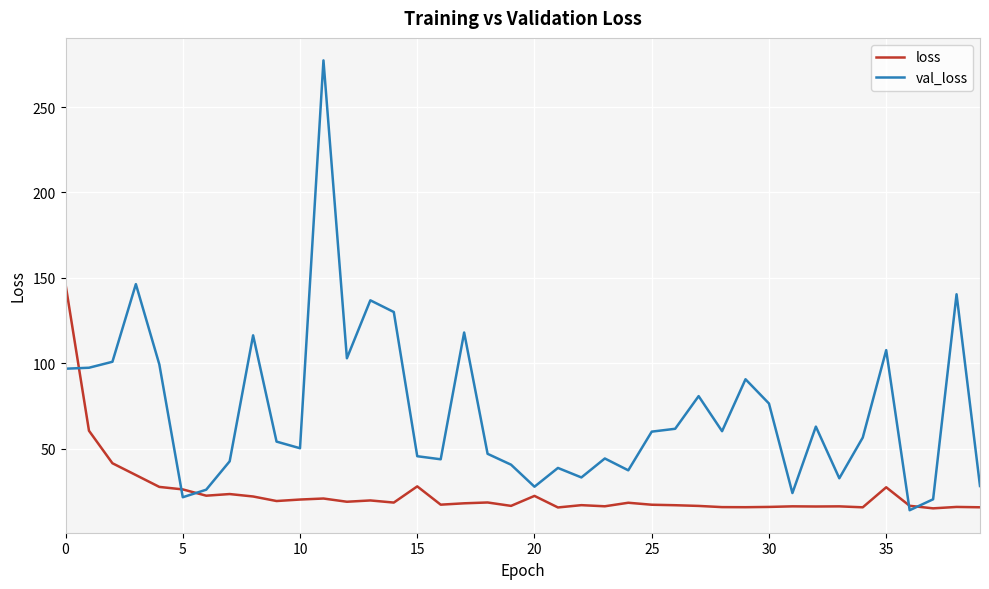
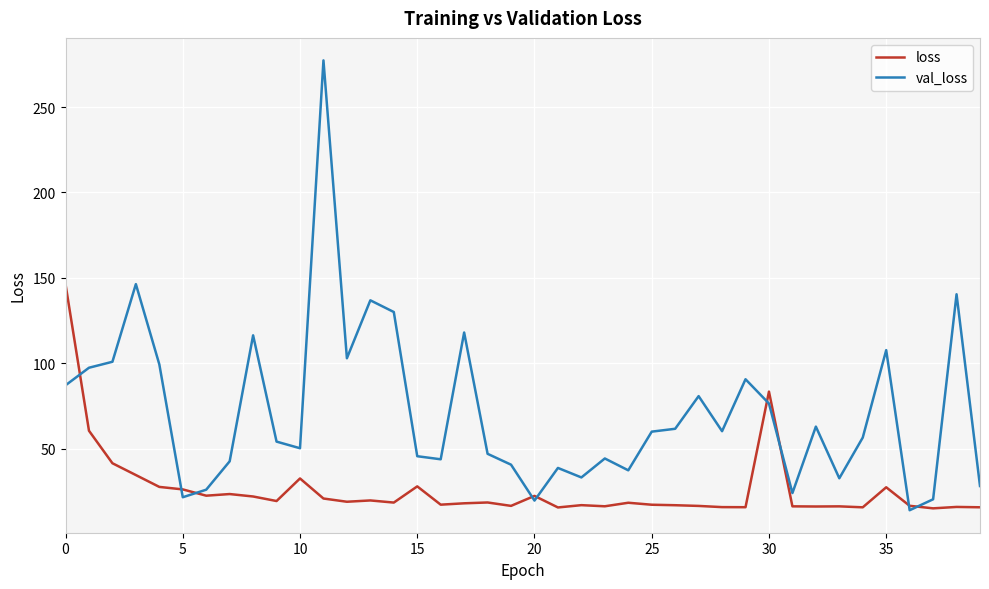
val_loss, 0: 97 -> 87
loss, 10: 20 -> 33
val_loss, 20: 28 -> 20
loss, 30: 16 -> 83
